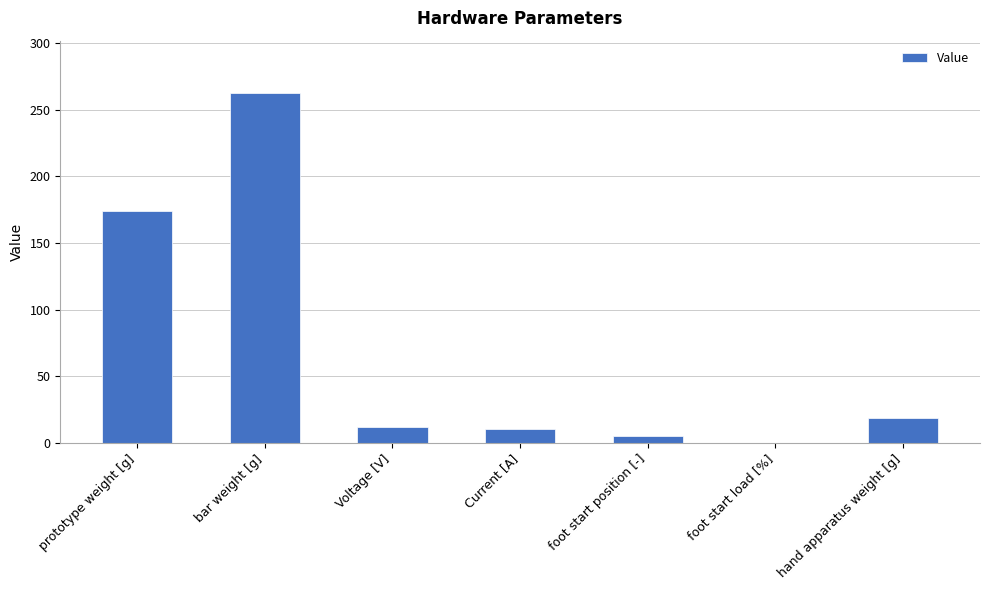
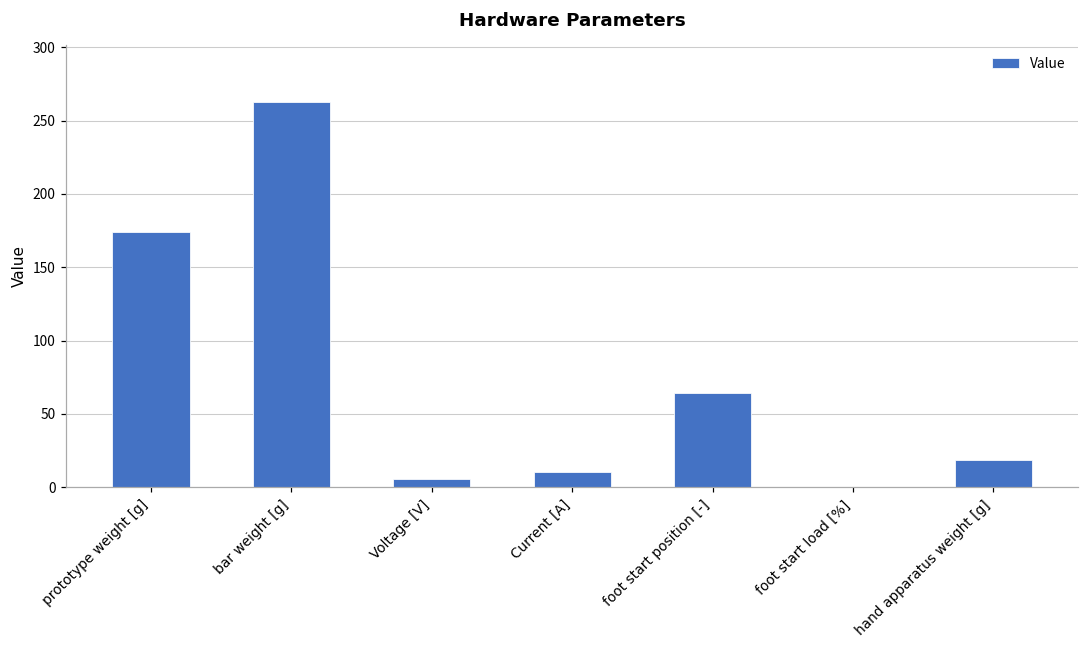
Voltage [V]: 12 -> 6
foot start position [-]: 5 -> 64
